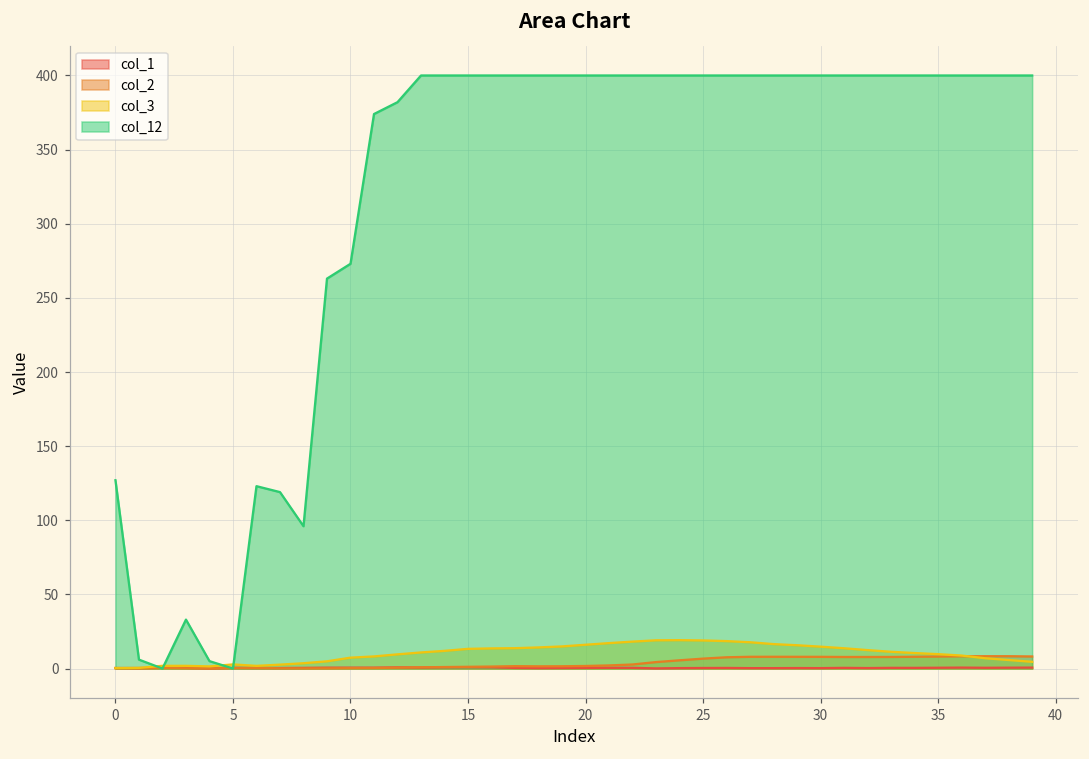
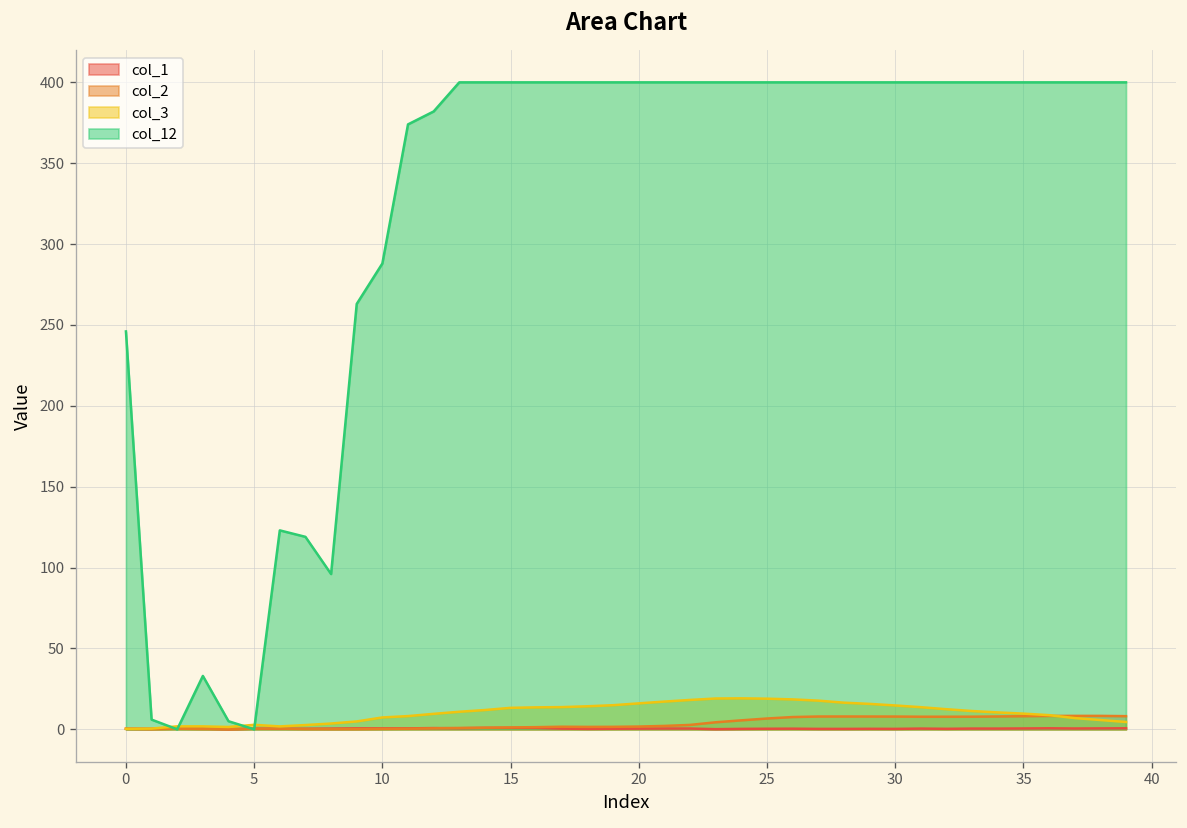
col_12, 0: 127 -> 246
col_12, 10: 273 -> 288
